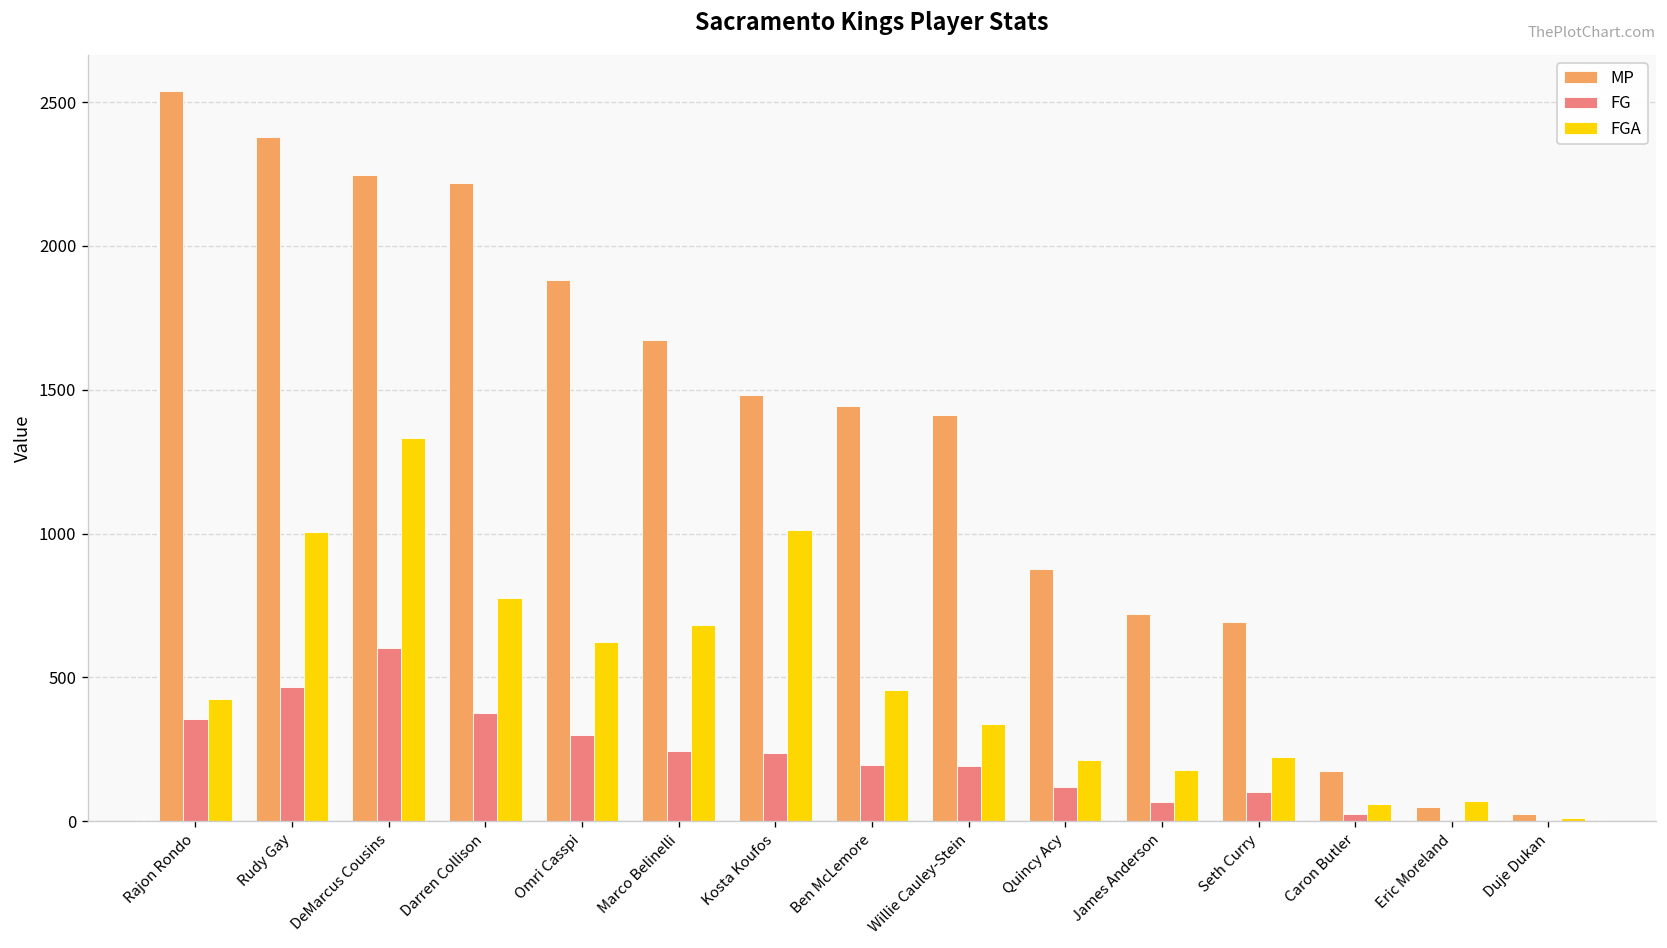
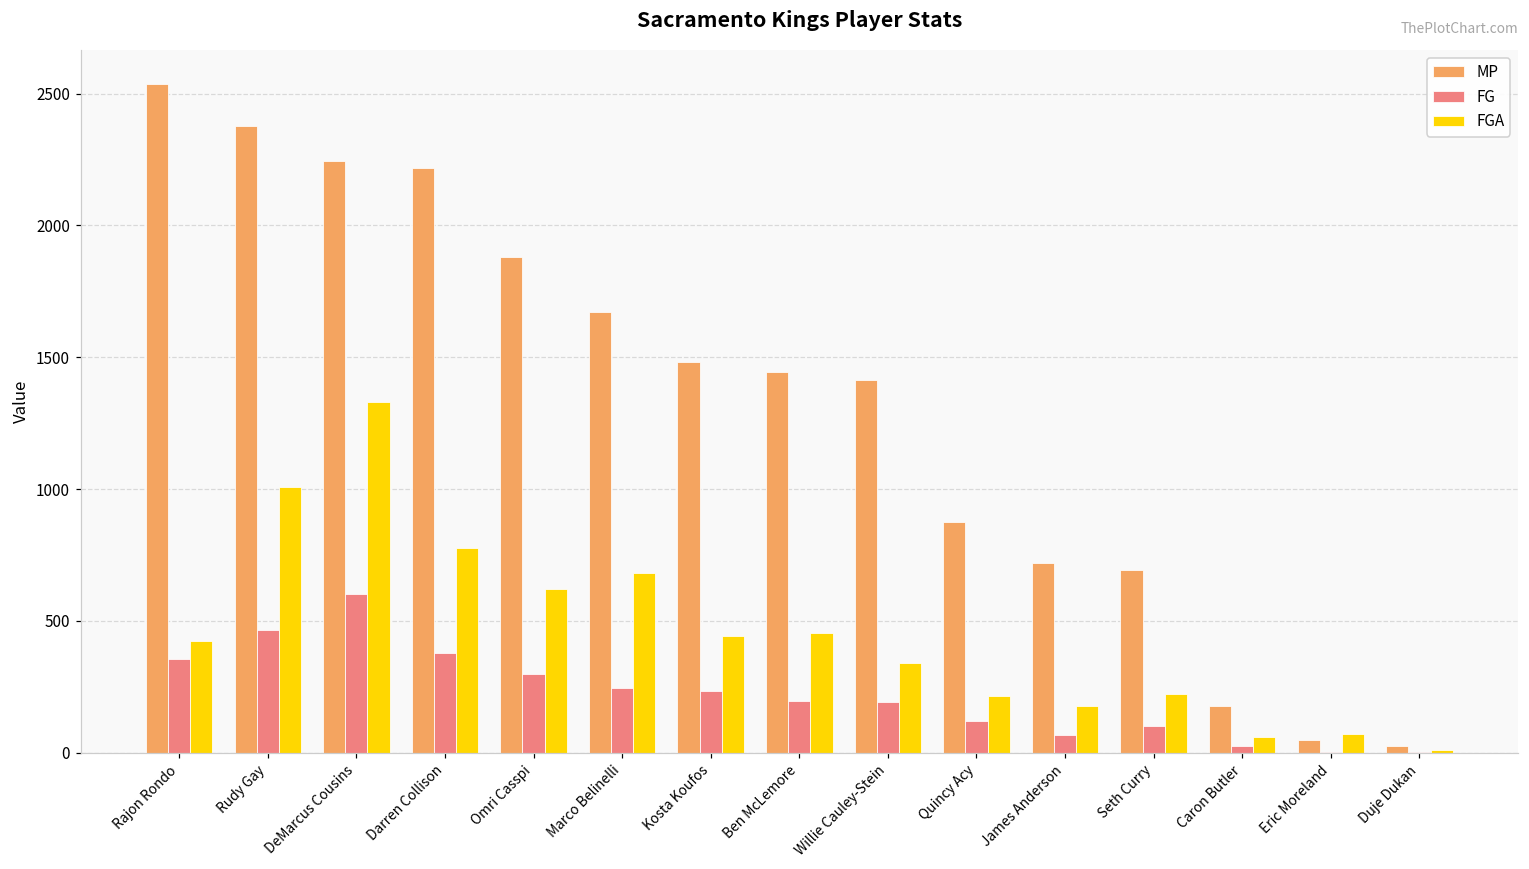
FGA, Kosta Koufos: 1010 -> 440
